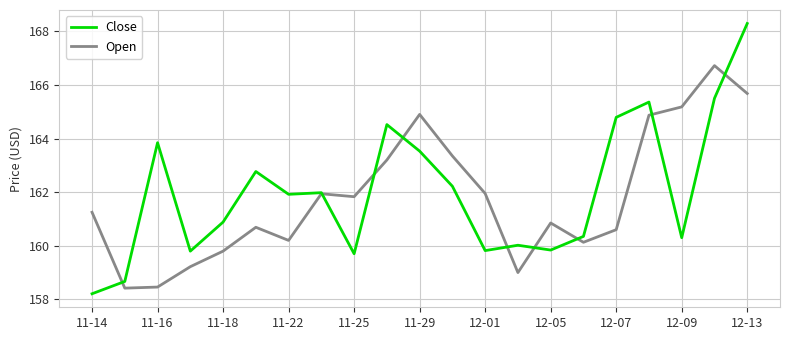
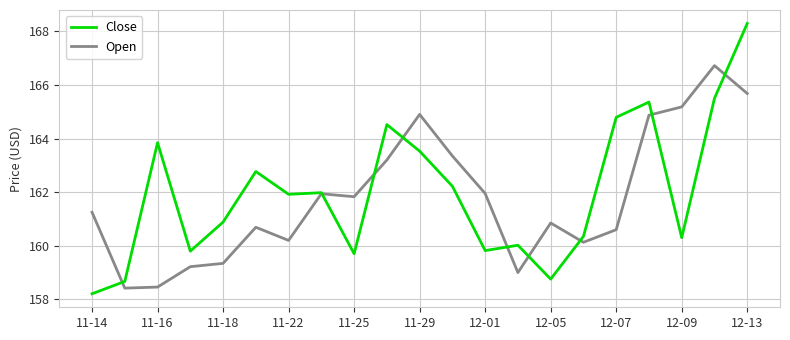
Open, 11-18: 159.8 -> 159.3
Close, 12-05: 159.8 -> 158.8
